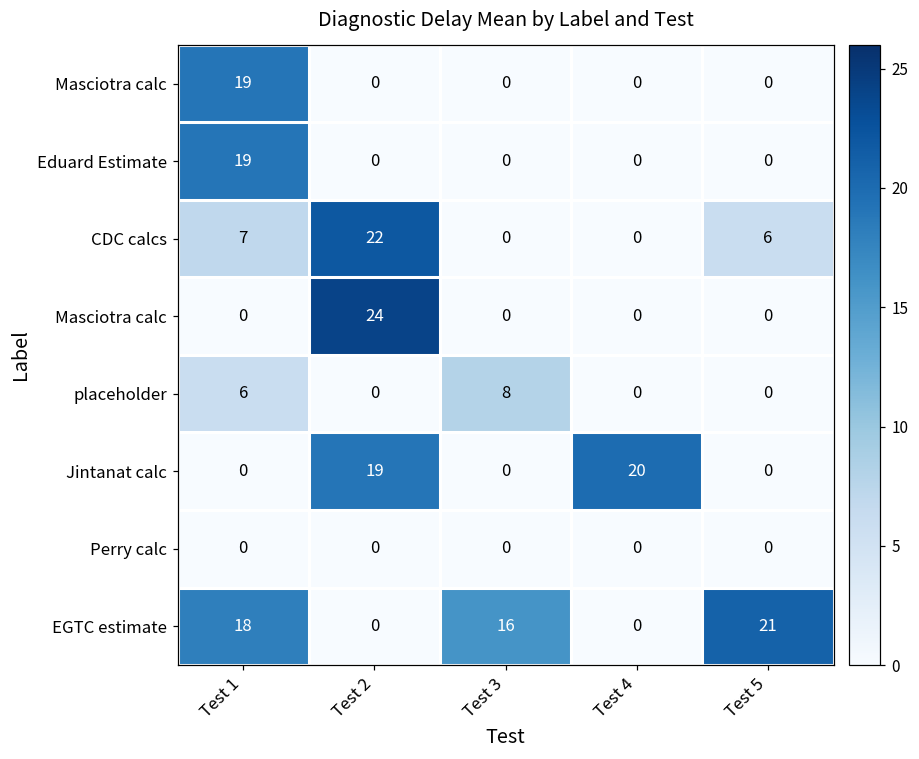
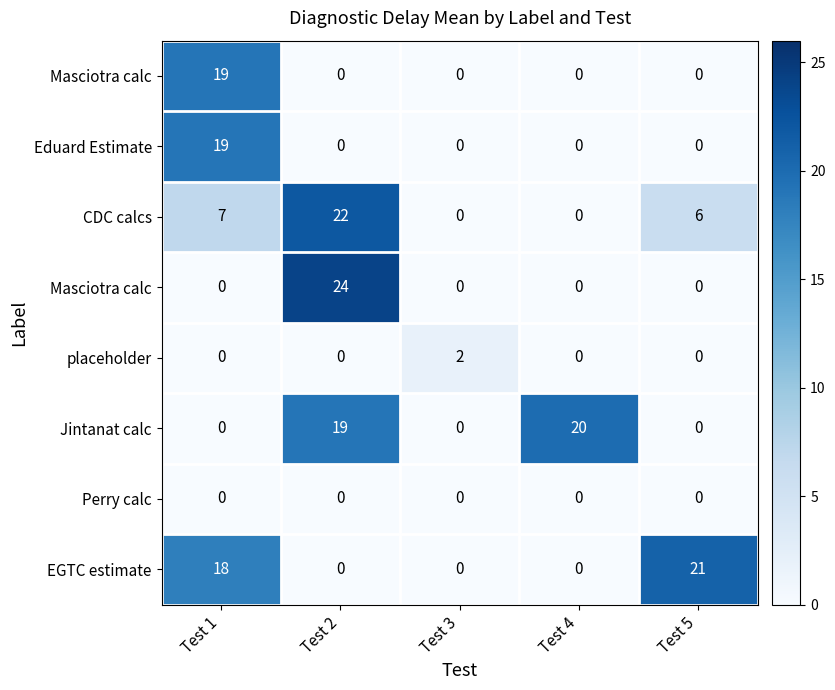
placeholder, Test 1: 6 -> 0
placeholder, Test 3: 8 -> 2
EGTC estimate, Test 3: 16 -> 0
